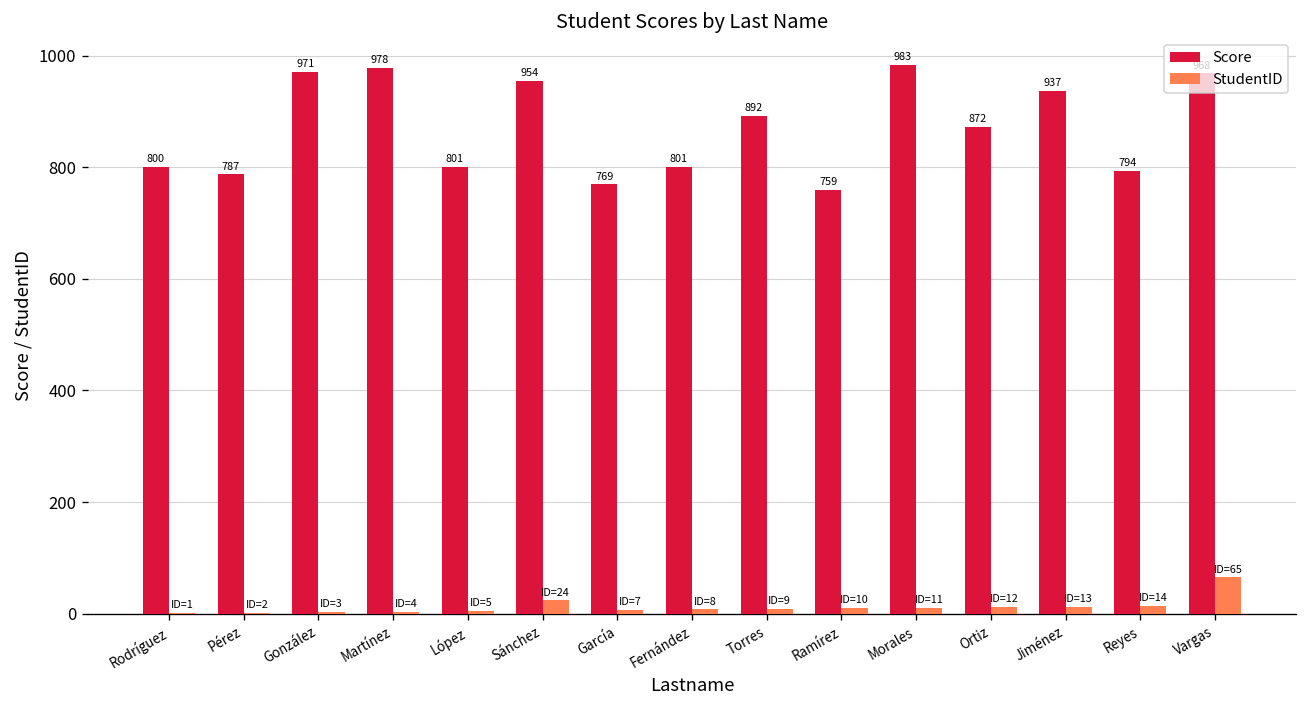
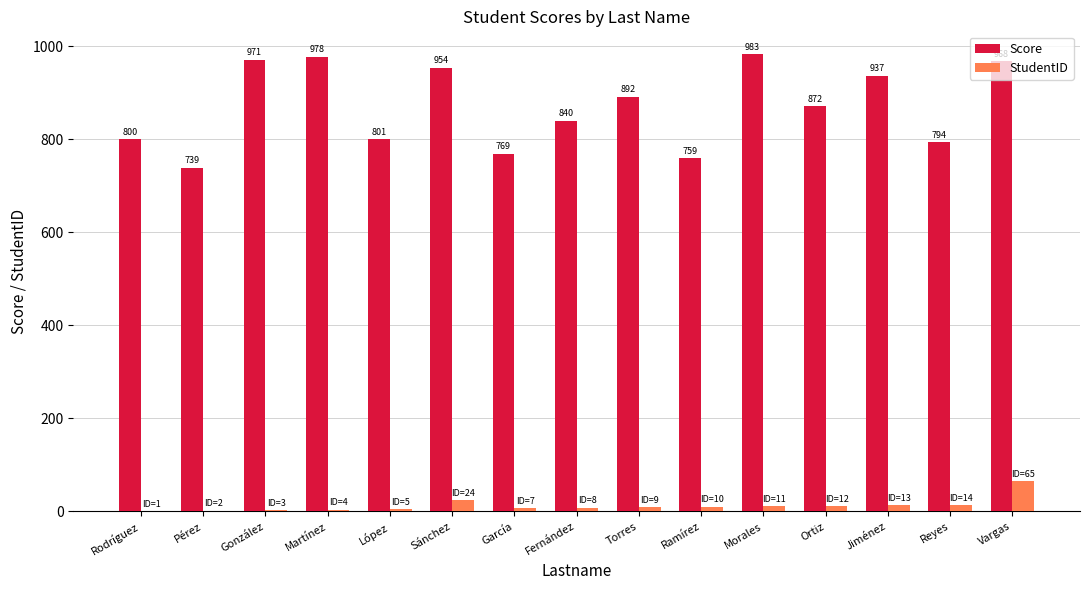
Score, Pérez: 787 -> 739
Score, Fernández: 801 -> 840
